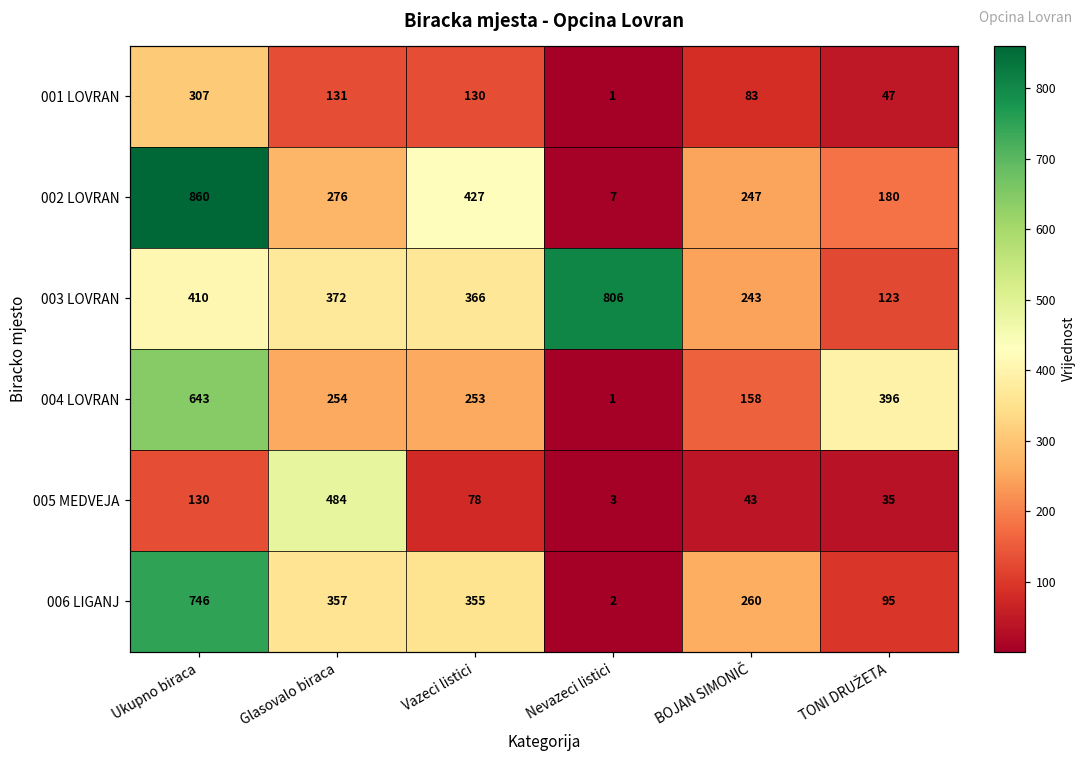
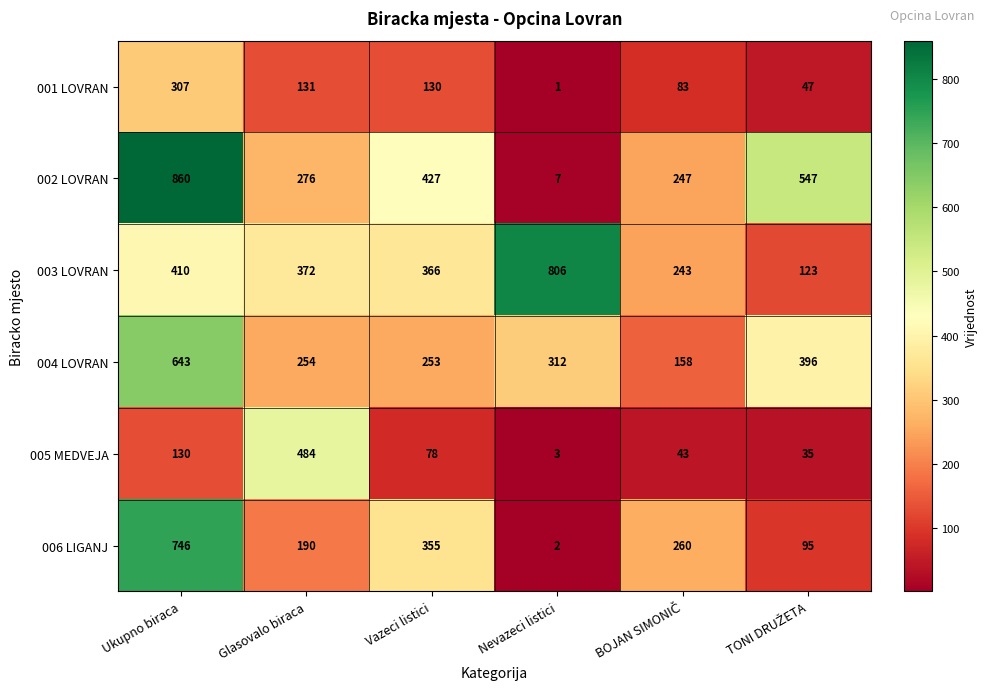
002 LOVRAN, TONI DRUŽETA: 180 -> 547
004 LOVRAN, Nevazeci listici: 1 -> 312
006 LIGANJ, Glasovalo biraca: 357 -> 190
